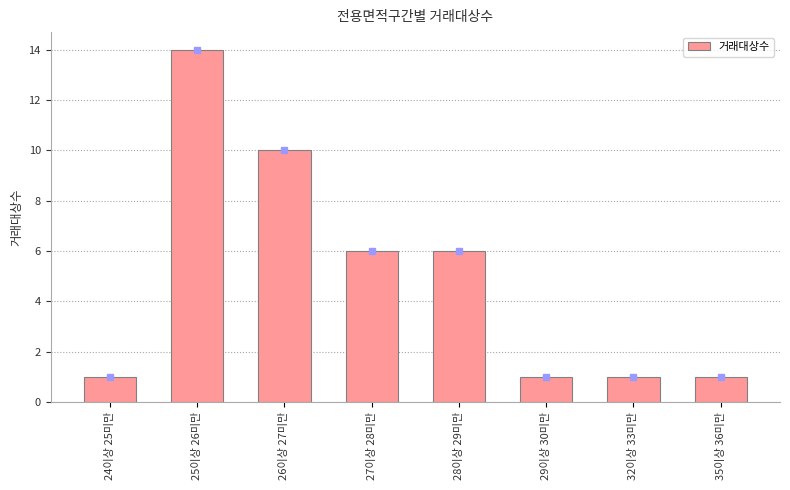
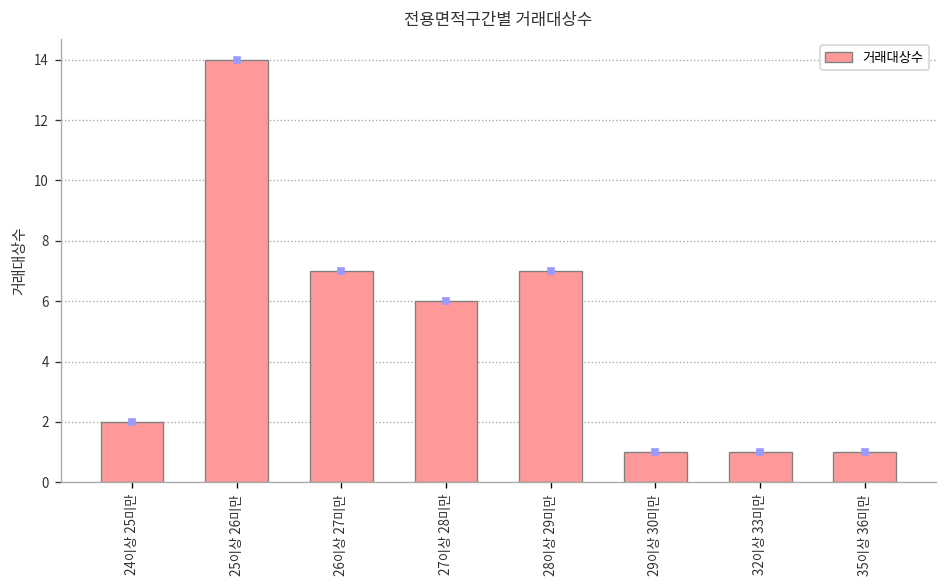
거래대상수, 24이상 25미만: 1 -> 2
거래대상수, 26이상 27미만: 10 -> 7
거래대상수, 28이상 29미만: 6 -> 7
